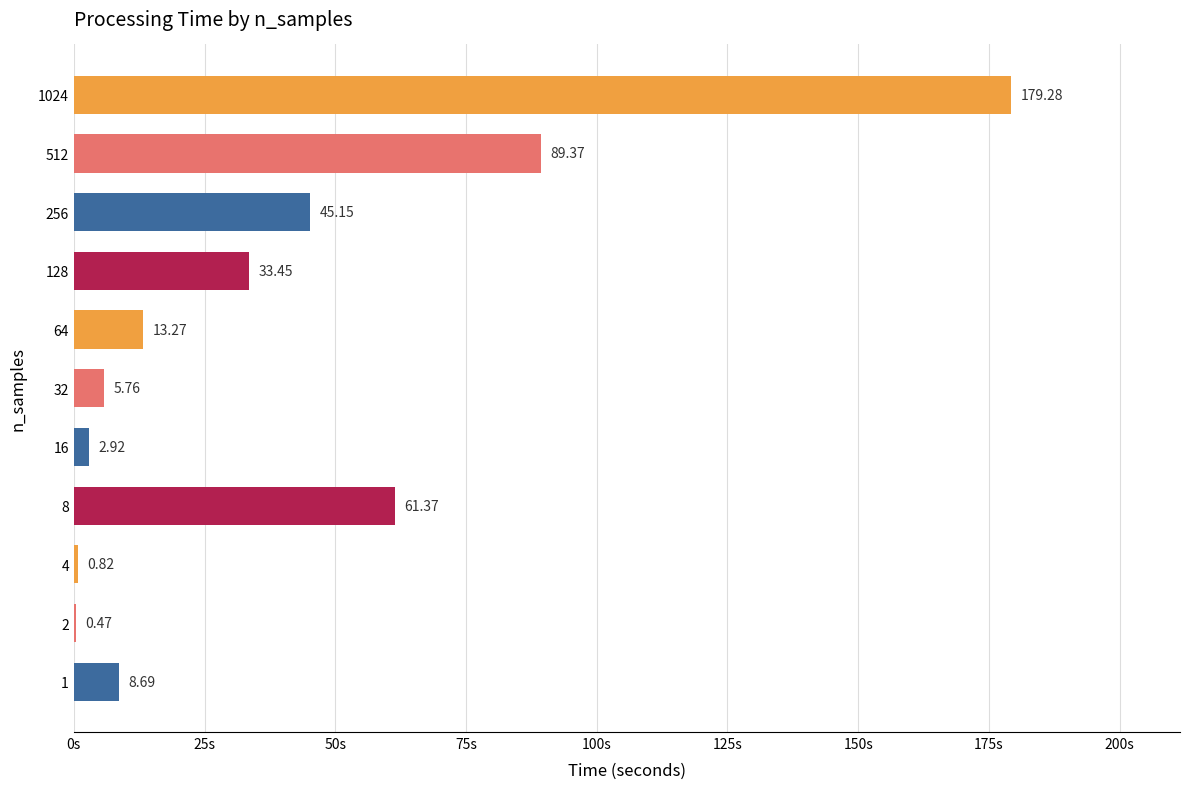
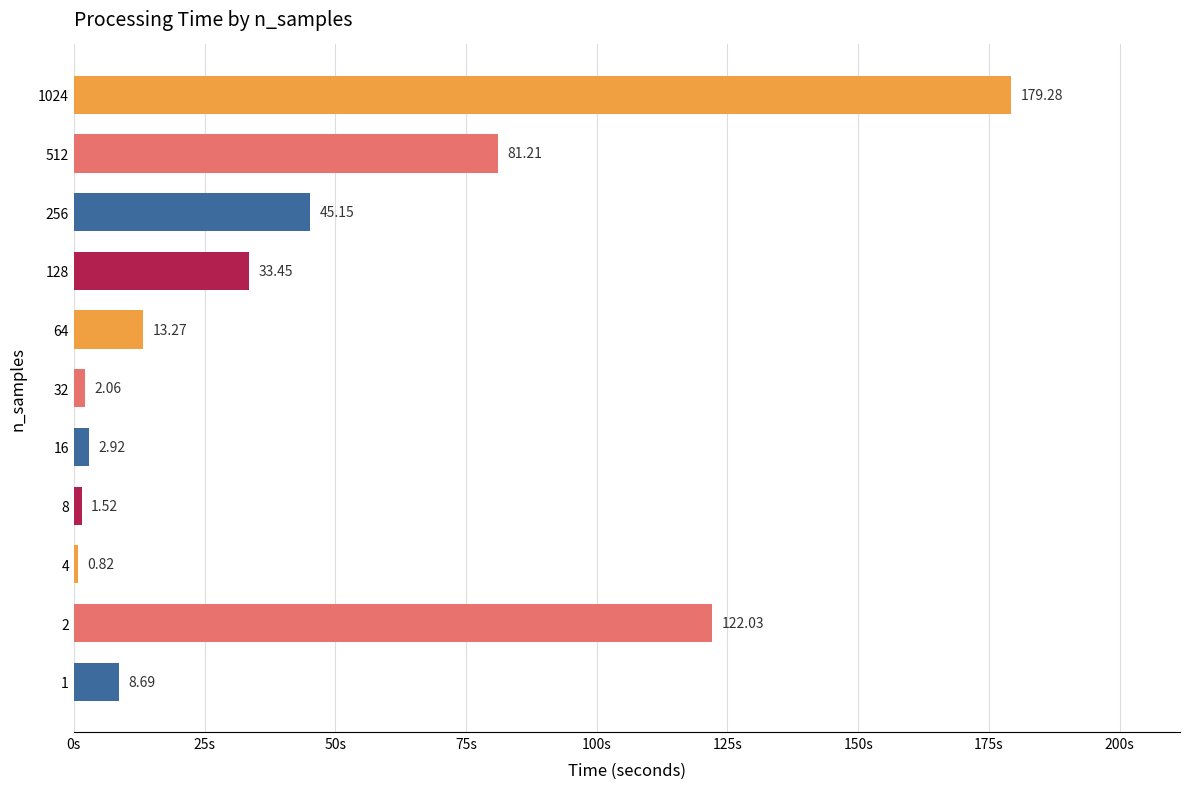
512: 89.37 -> 81.21
32: 5.76 -> 2.06
8: 61.37 -> 1.52
2: 0.47 -> 122.03
